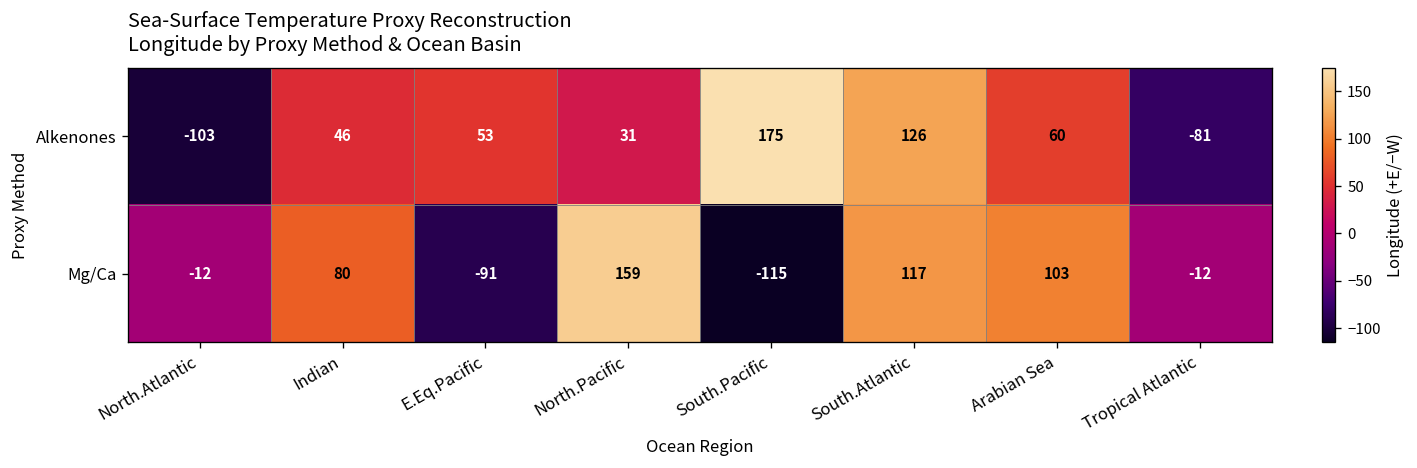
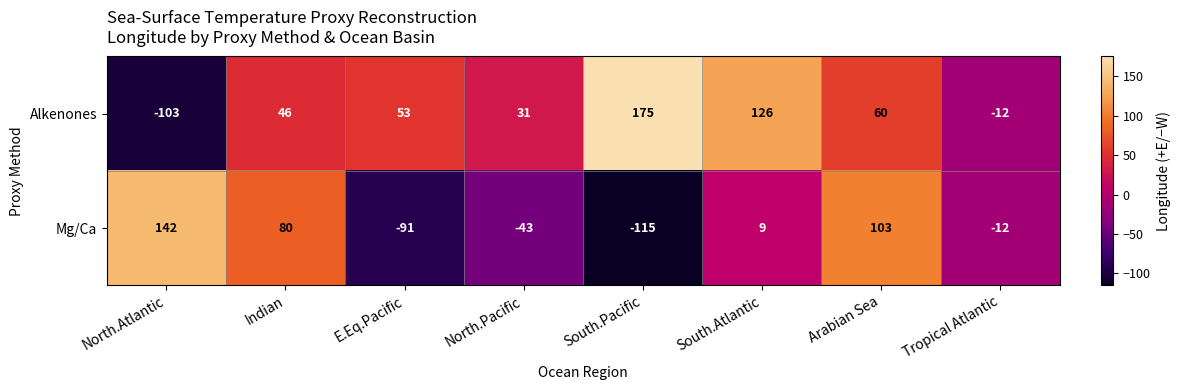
Alkenones, Tropical Atlantic: -81 -> -12
Mg/Ca, North.Atlantic: -12 -> 142
Mg/Ca, North.Pacific: 159 -> -43
Mg/Ca, South.Atlantic: 117 -> 9
